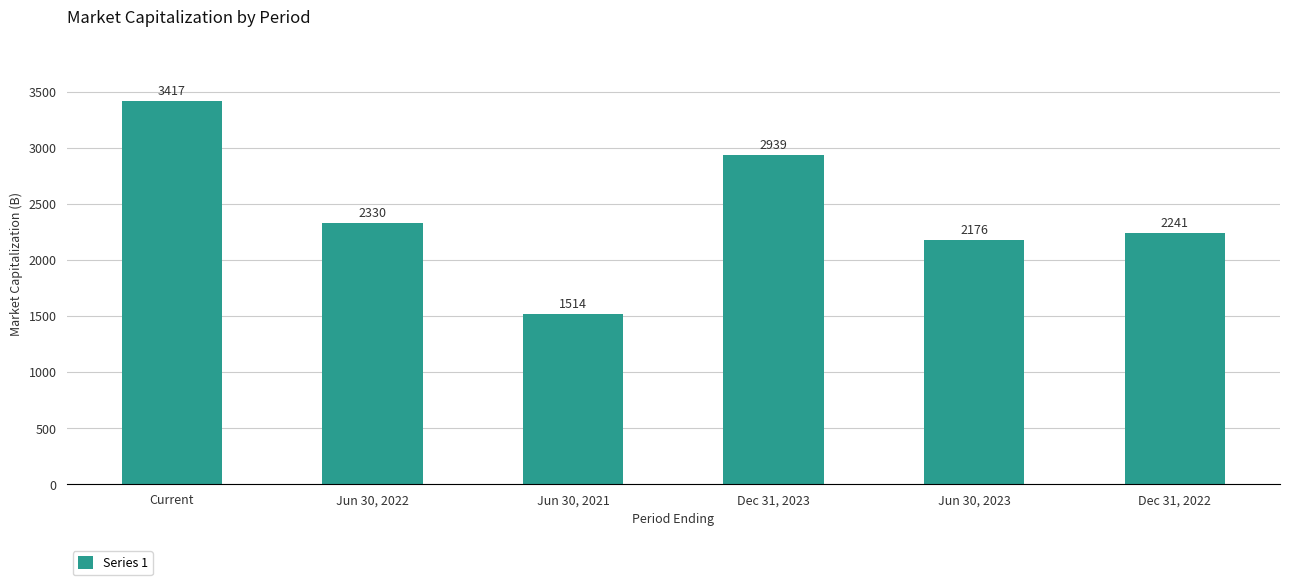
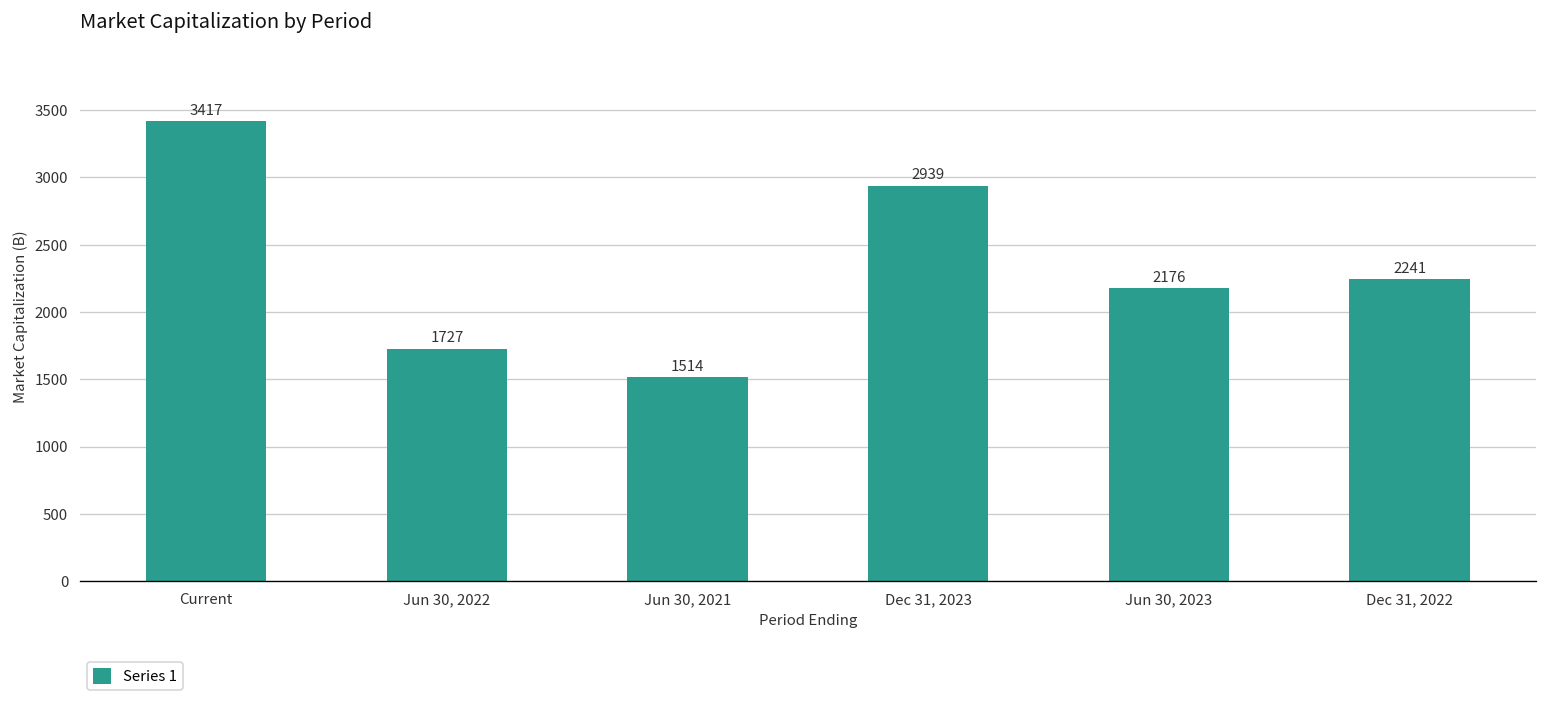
Jun 30, 2022: 2330 -> 1727
